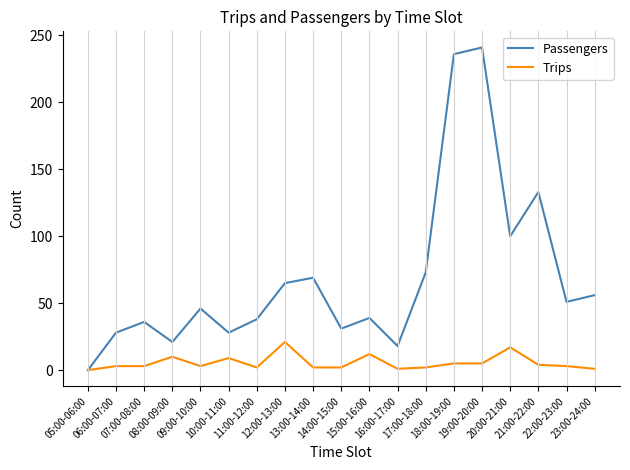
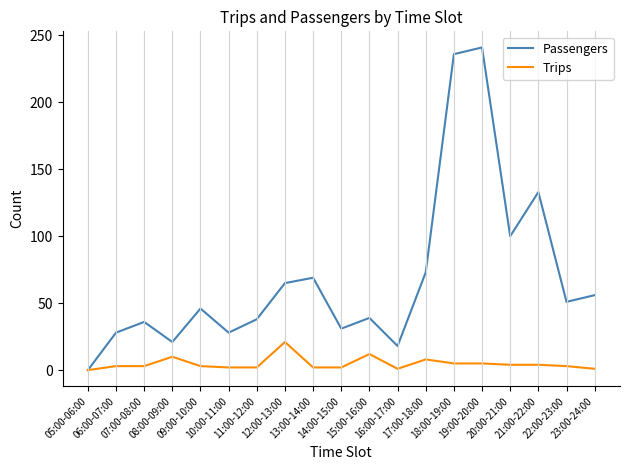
Trips, 10:00-11:00: 9 -> 2
Trips, 17:00-18:00: 2 -> 8
Trips, 20:00-21:00: 17 -> 4
